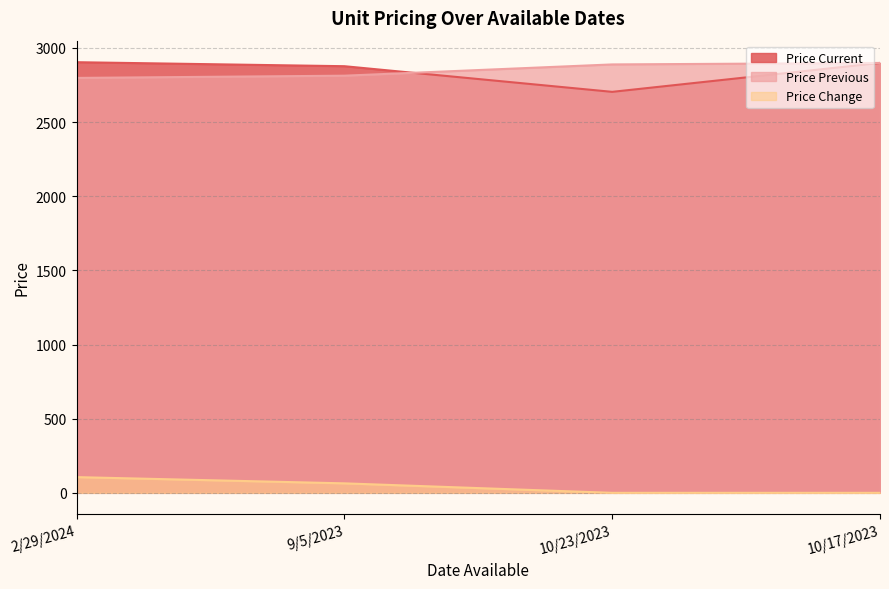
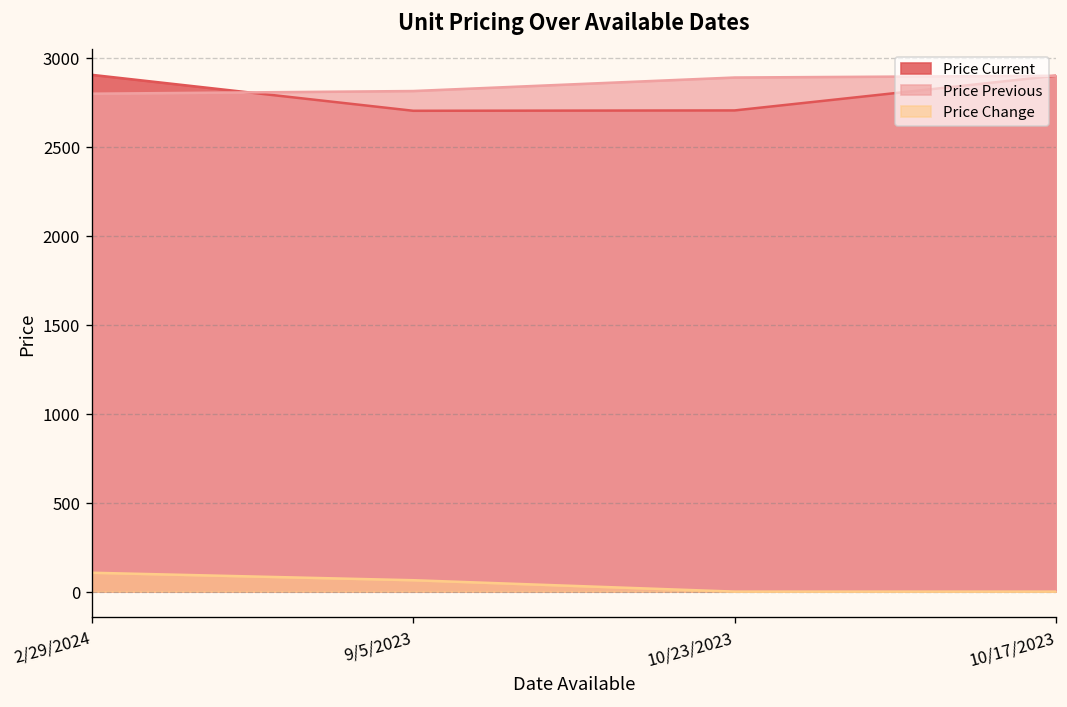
Price Current, 9/5/2023: 2880 -> 2700
